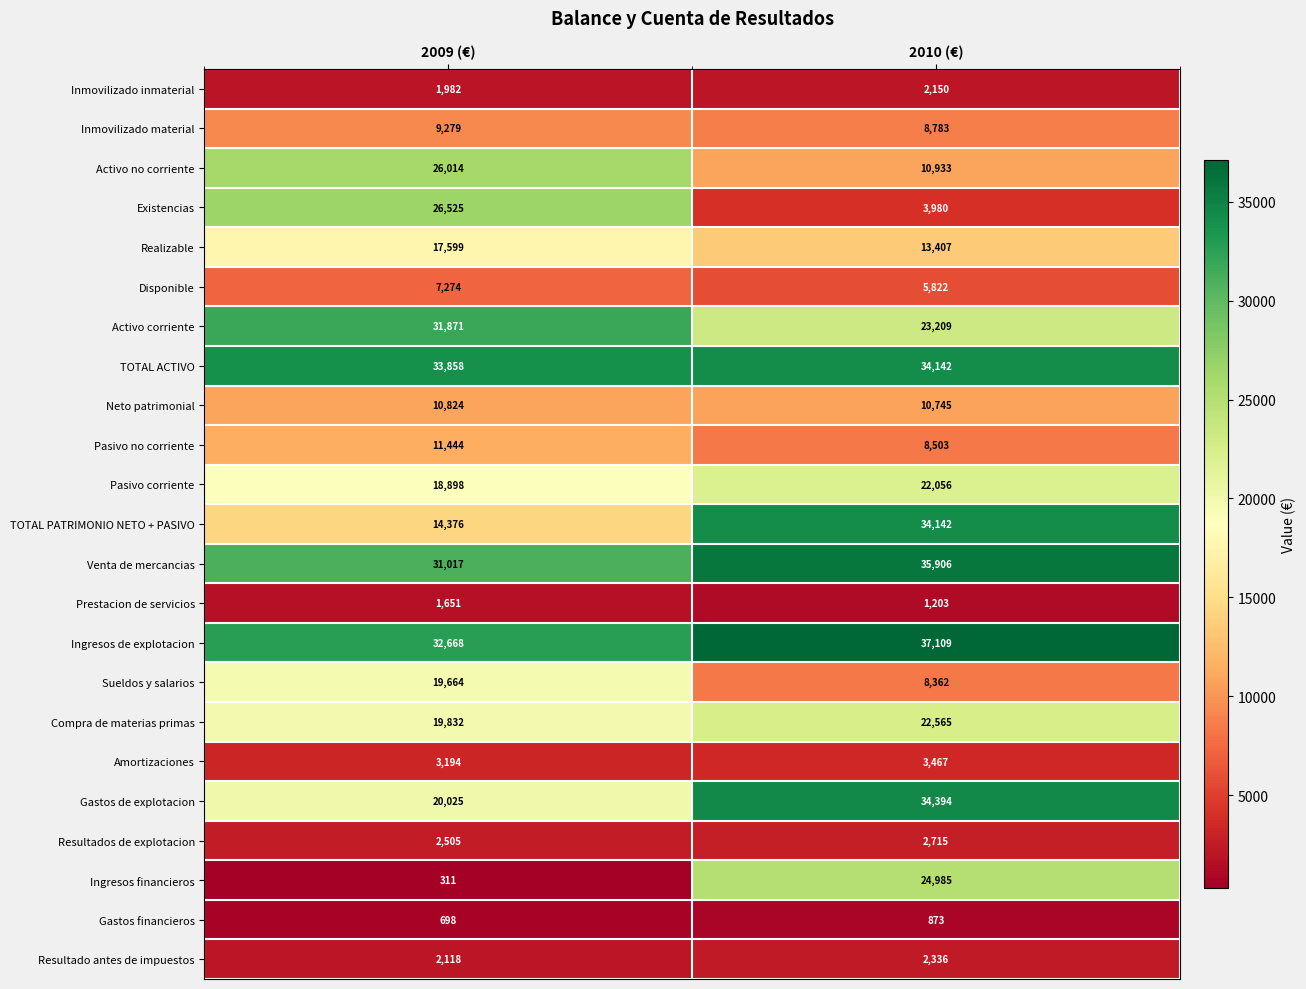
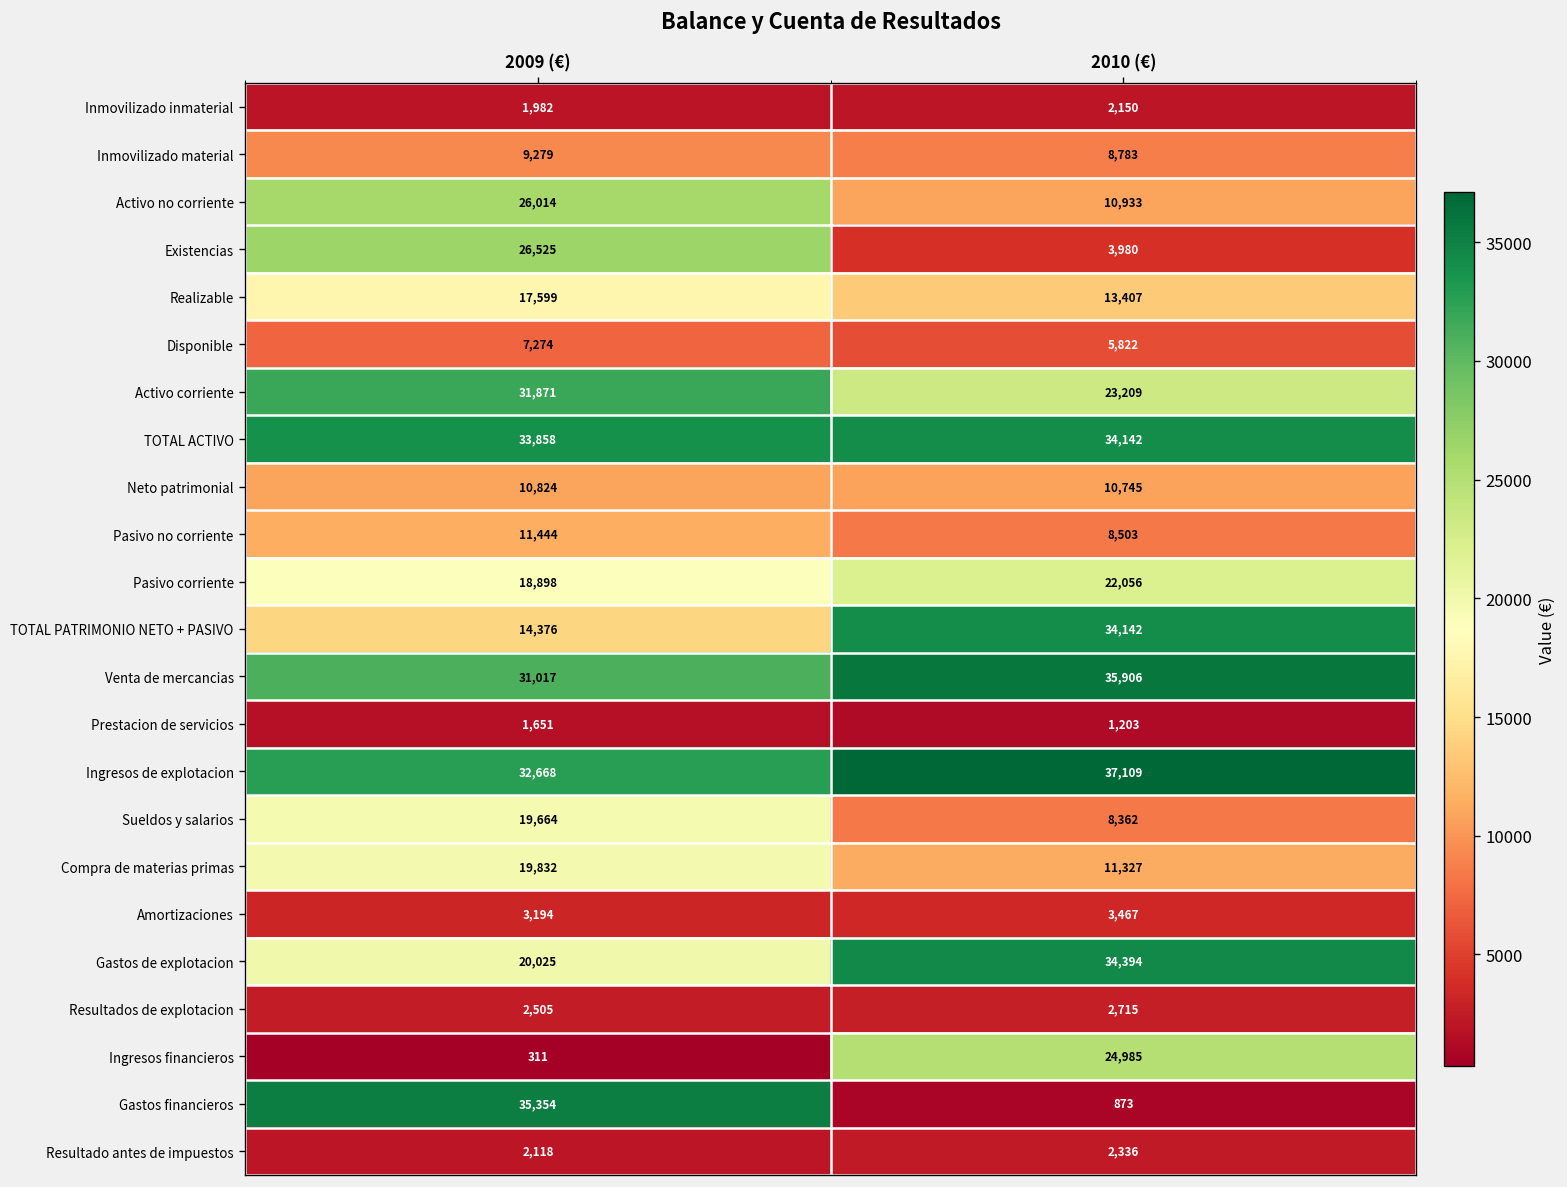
Compra de materias primas, 2010 (€): 22,565 -> 11,327
Gastos financieros, 2009 (€): 698 -> 35,354
